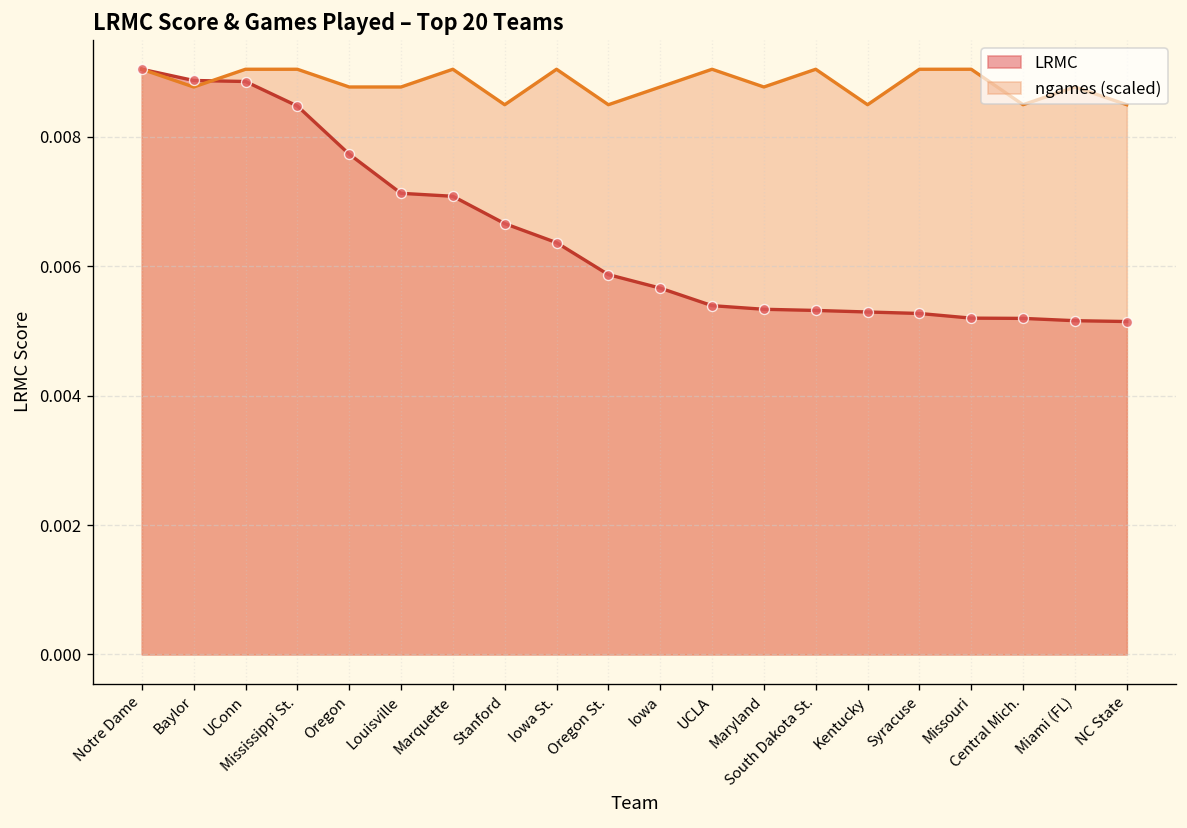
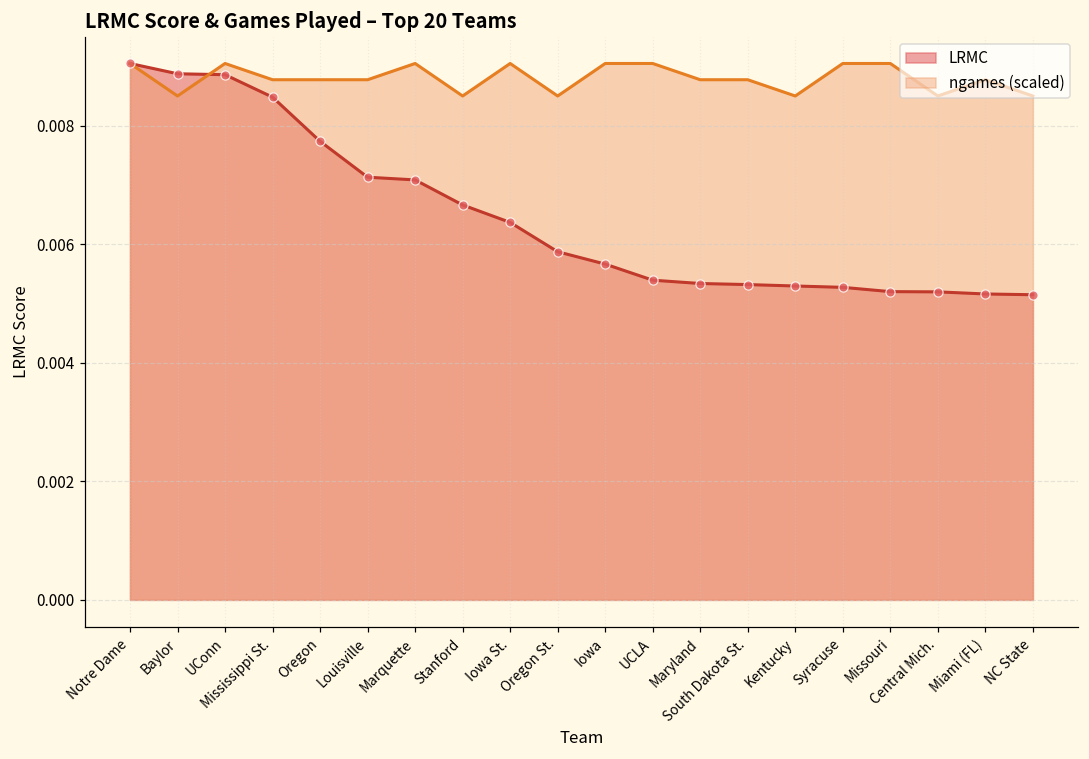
ngames (scaled), Baylor: 0.0088 -> 0.0085
ngames (scaled), Mississippi St.: 0.0090 -> 0.0088
ngames (scaled), Iowa: 0.0088 -> 0.0090
ngames (scaled), South Dakota St.: 0.0090 -> 0.0088
